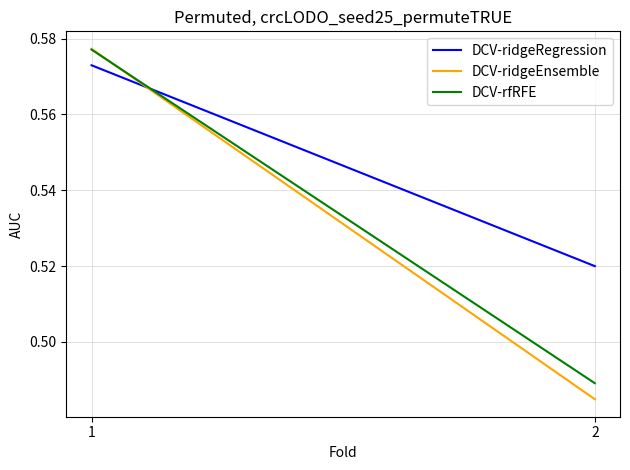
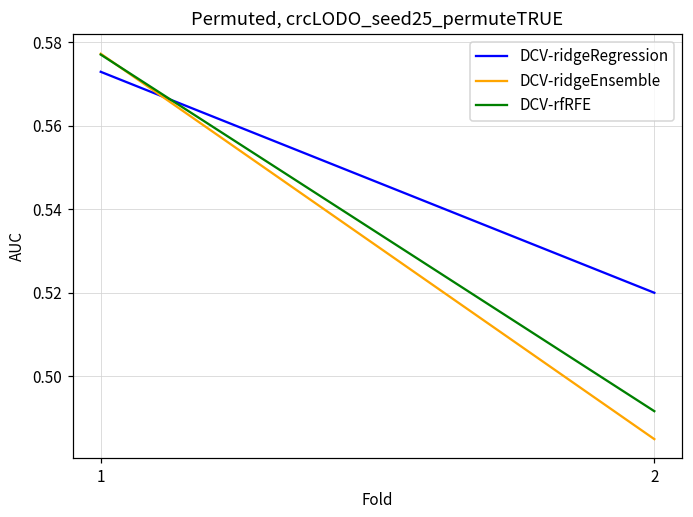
DCV-rfRFE, 2: 0.489 -> 0.492
